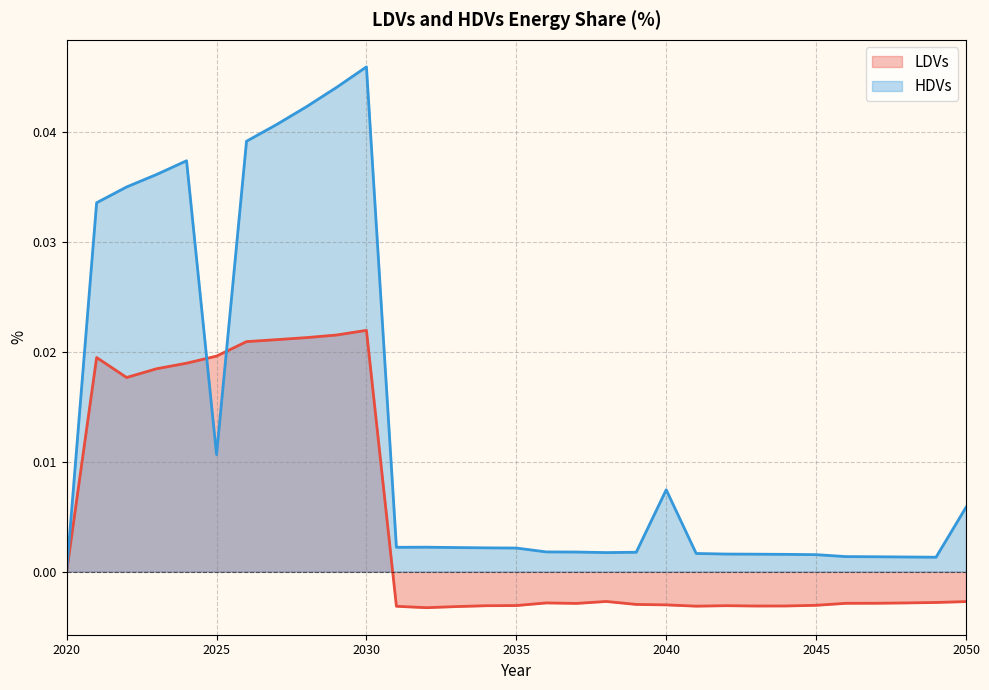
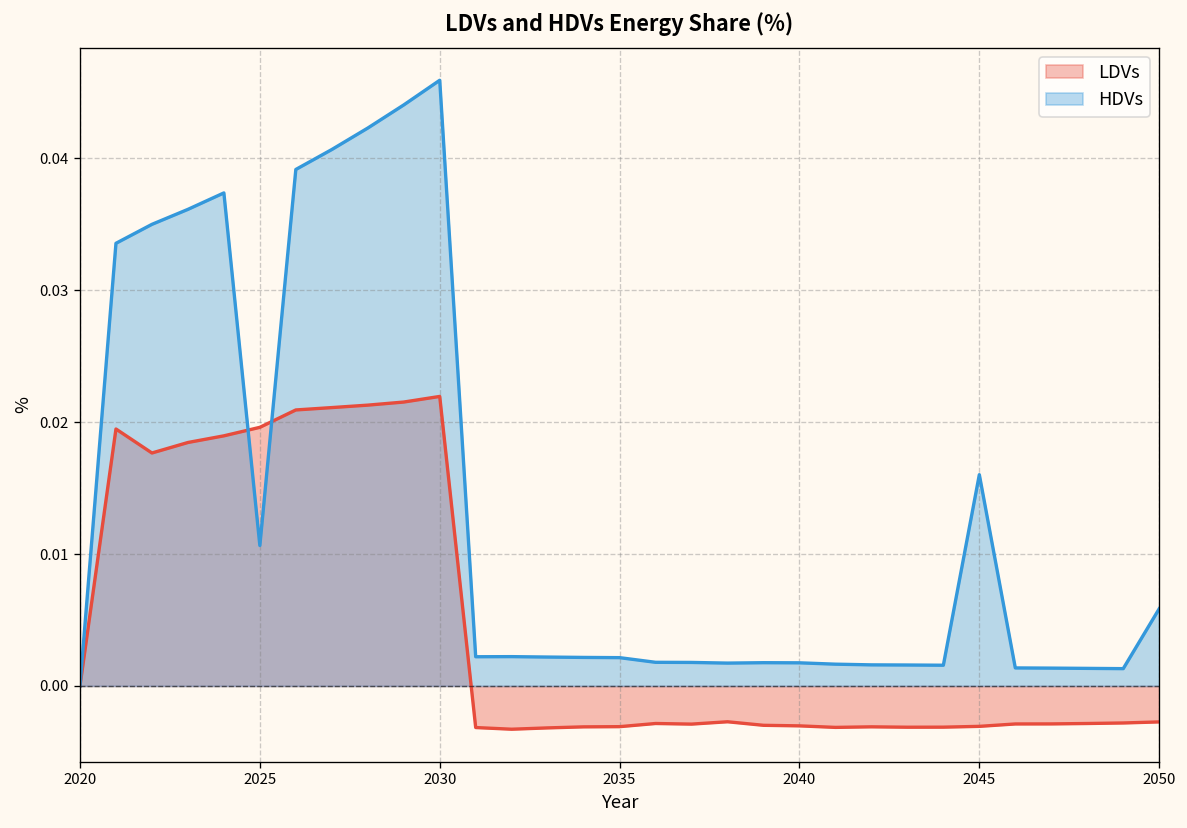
HDVs, 2040: 0.0074 -> 0.0018
HDVs, 2045: 0.0015 -> 0.0160
